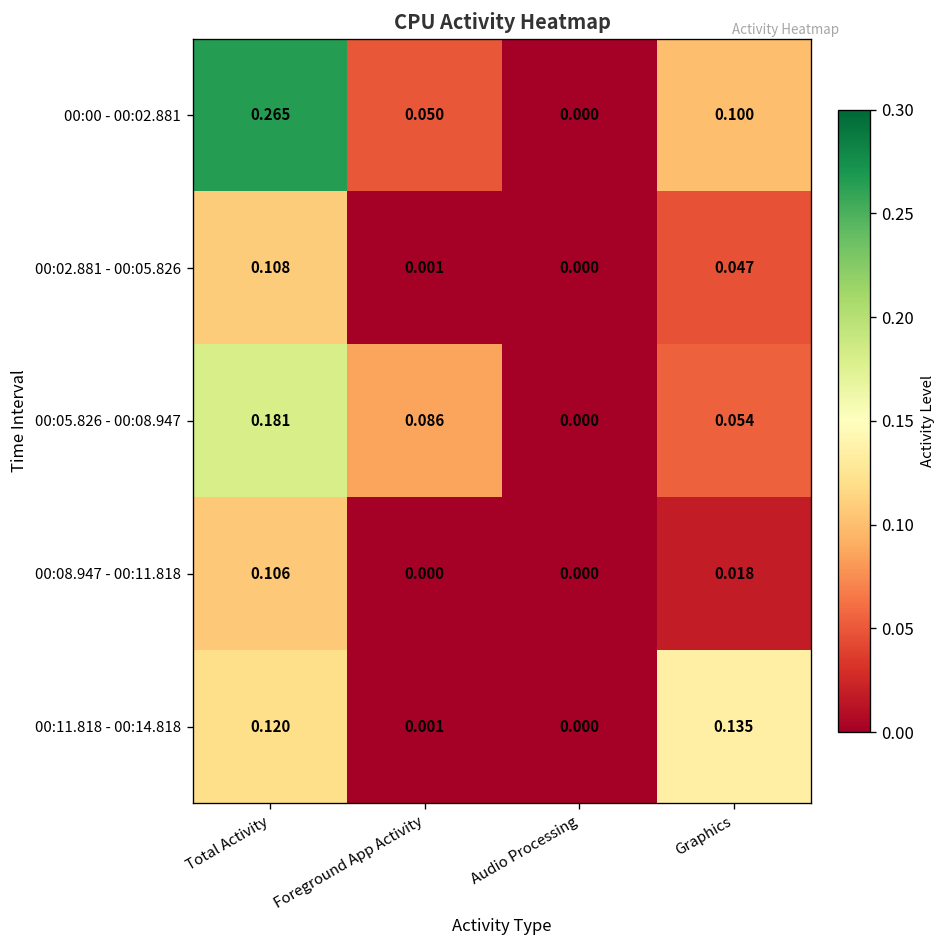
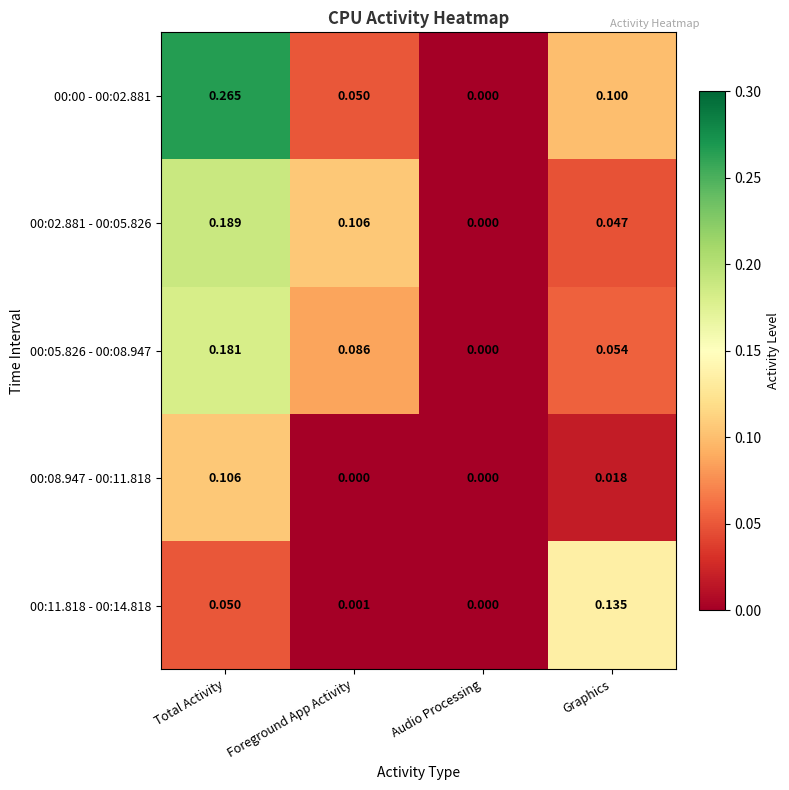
00:02.881 - 00:05.826, Total Activity: 0.108 -> 0.189
00:02.881 - 00:05.826, Foreground App Activity: 0.001 -> 0.106
00:11.818 - 00:14.818, Total Activity: 0.120 -> 0.050
